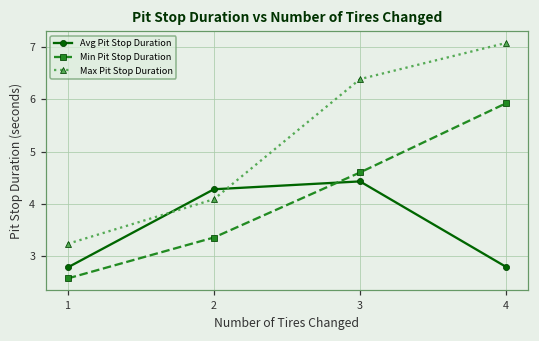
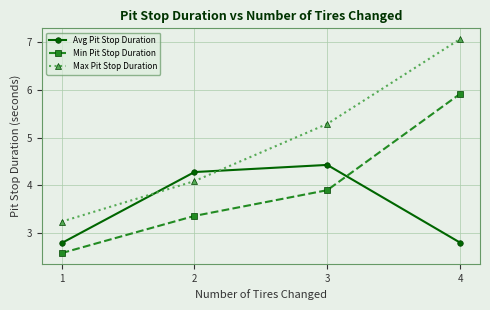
Min Pit Stop Duration, 3: 4.6 -> 3.9
Max Pit Stop Duration, 3: 6.4 -> 5.3
